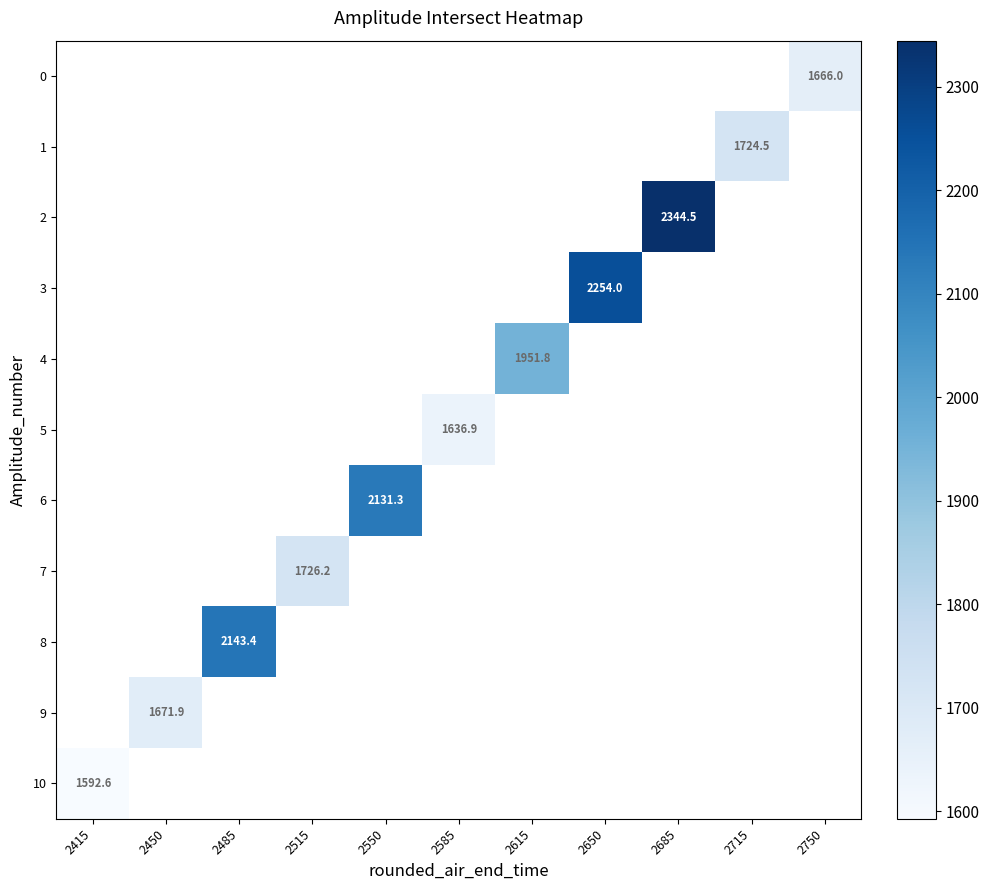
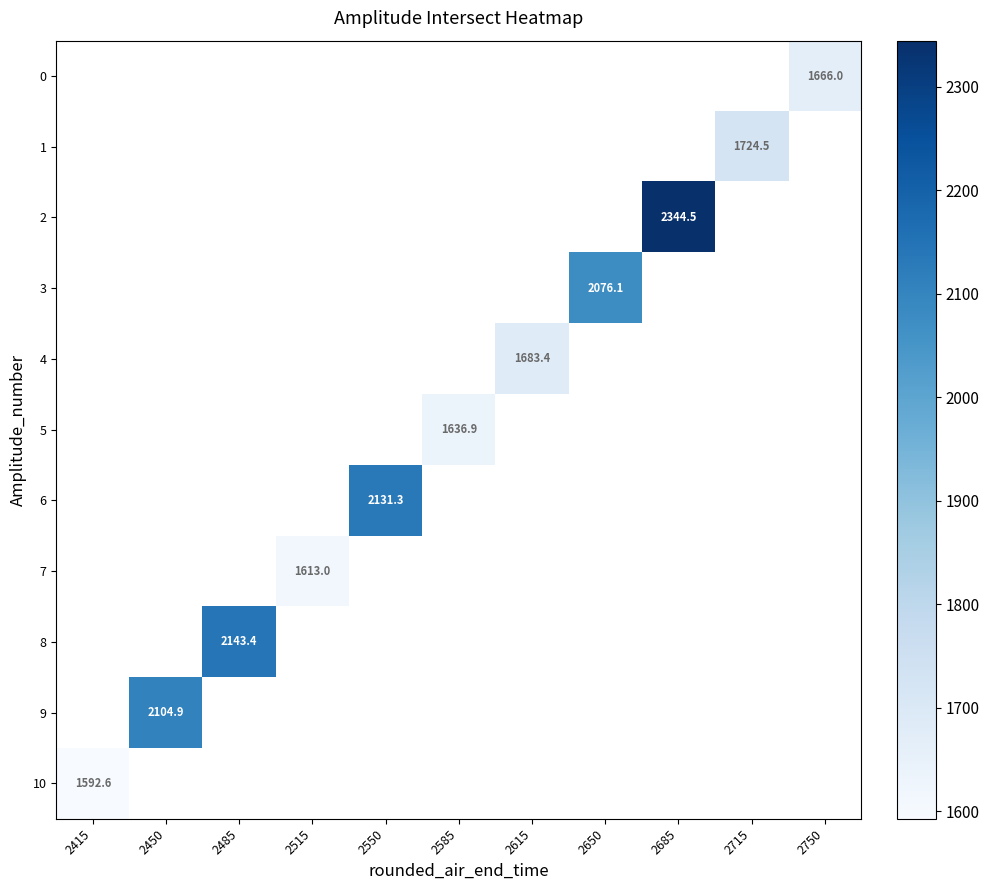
3, 2650: 2254.0 -> 2076.1
4, 2615: 1951.8 -> 1683.4
7, 2515: 1726.2 -> 1613.0
9, 2450: 1671.9 -> 2104.9
